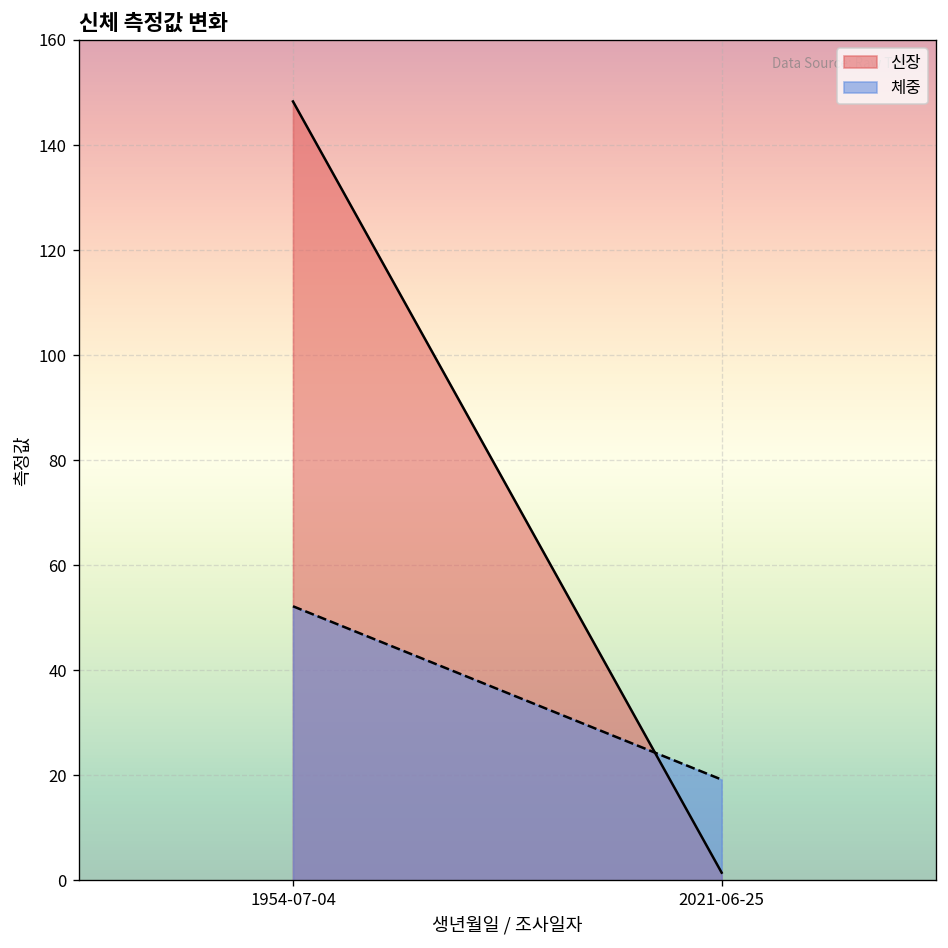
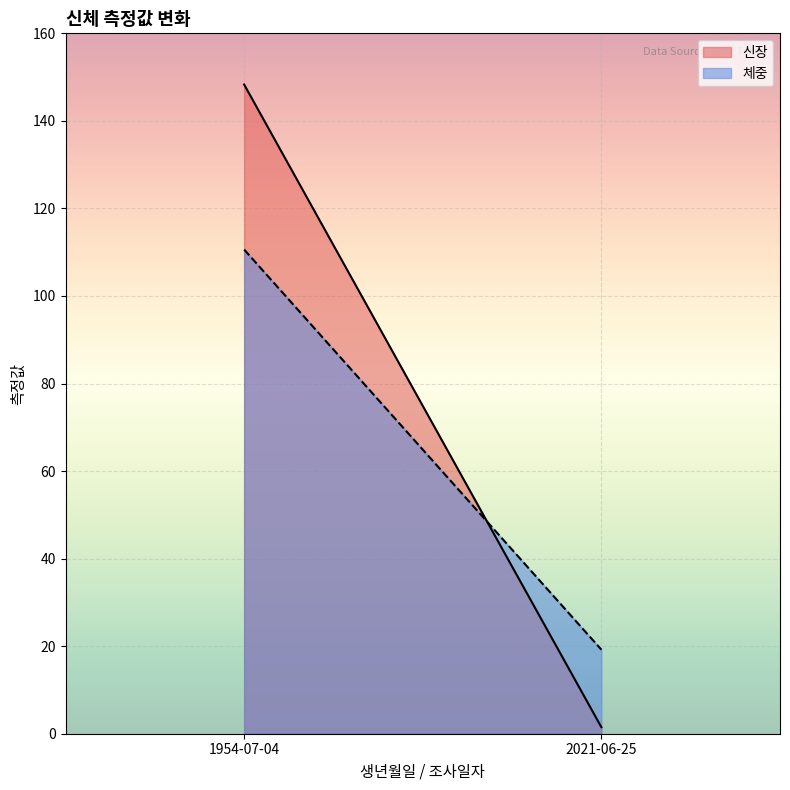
체중, 1954-07-04: 52 -> 111
